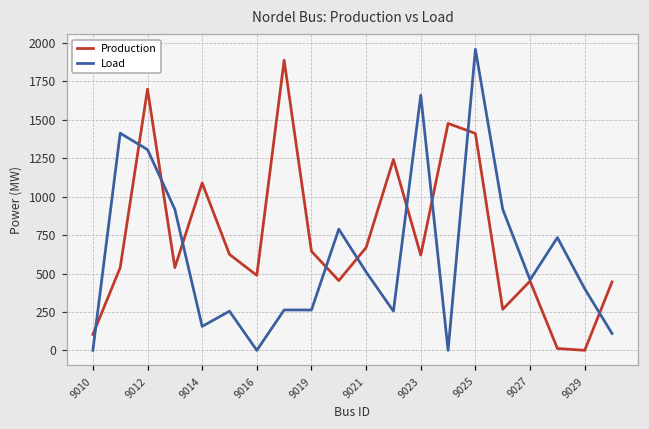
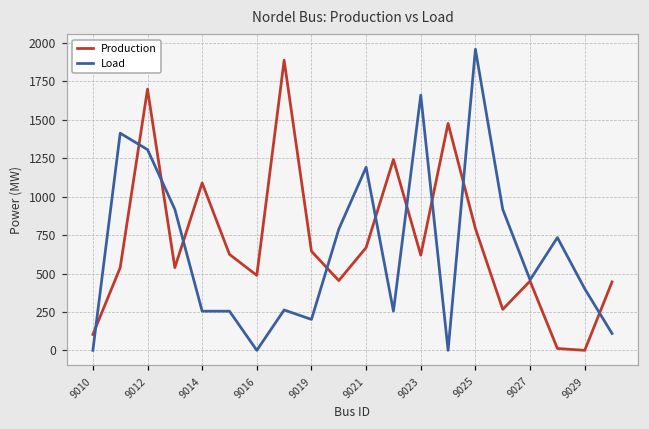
Load, 9014: 160 -> 250
Load, 9019: 260 -> 200
Load, 9021: 510 -> 1190
Production, 9025: 1410 -> 790
